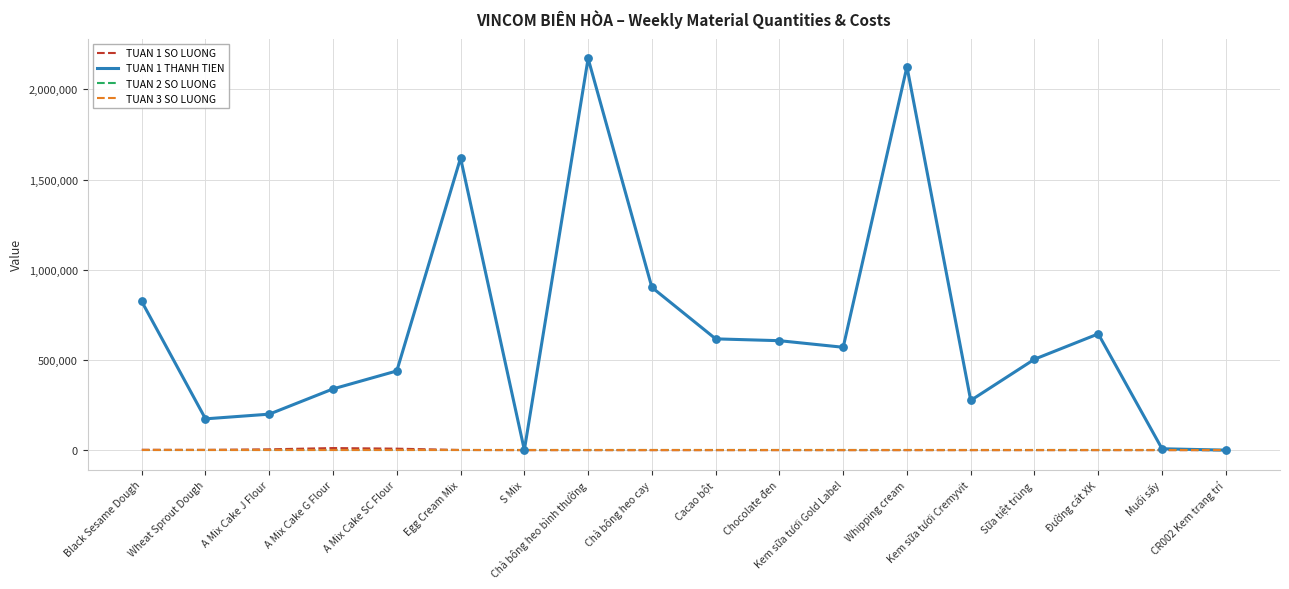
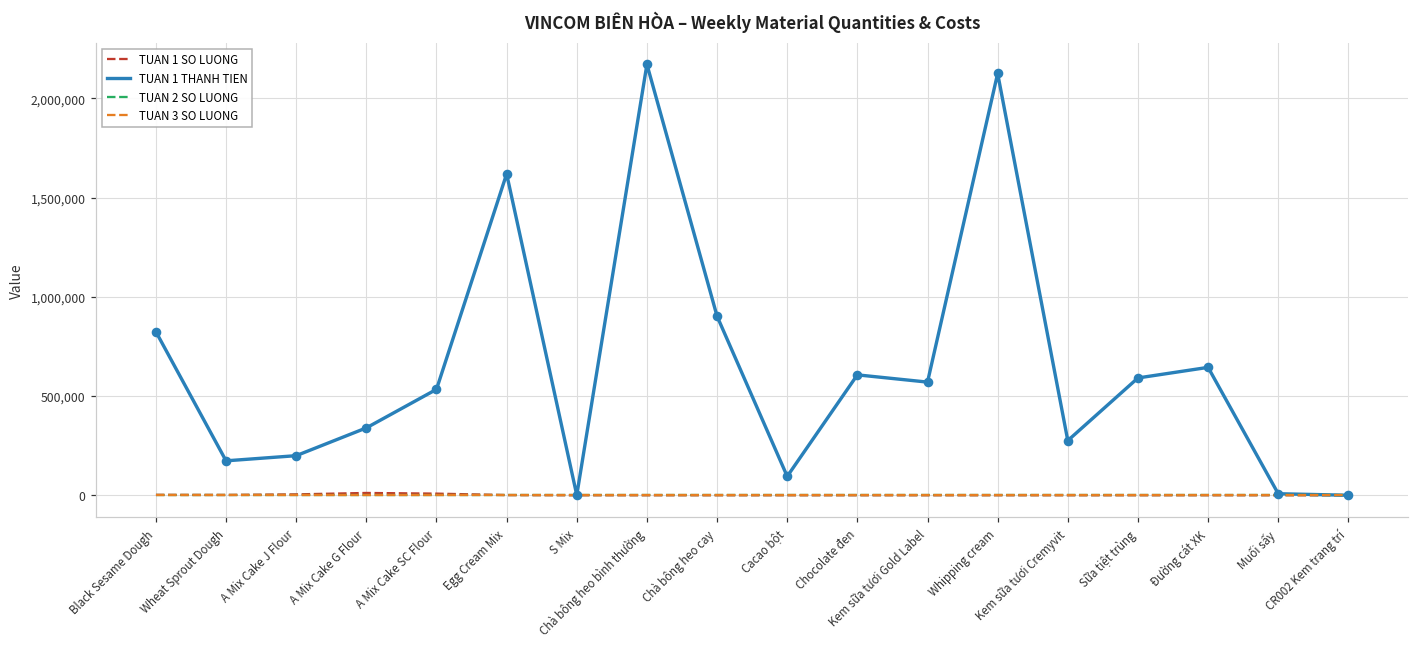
TUAN 1 THANH TIEN, A Mix Cake SC Flour: 440,000 -> 530,000
TUAN 1 THANH TIEN, Cacao bột: 620,000 -> 100,000
TUAN 1 THANH TIEN, Sữa tiệt trùng: 500,000 -> 590,000
